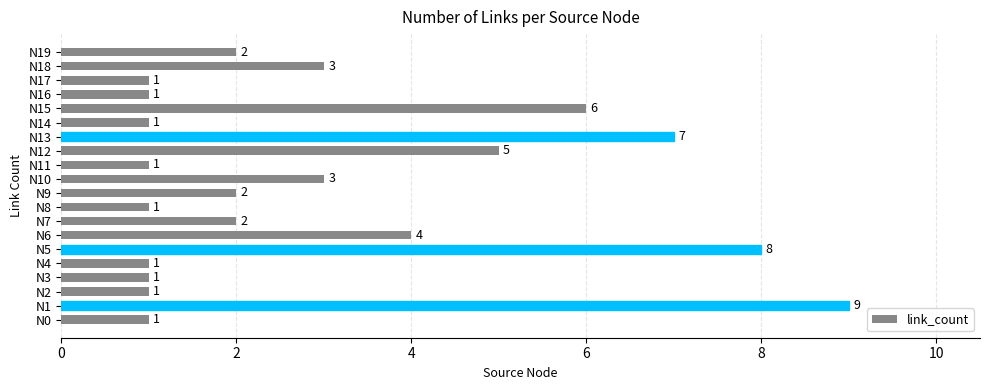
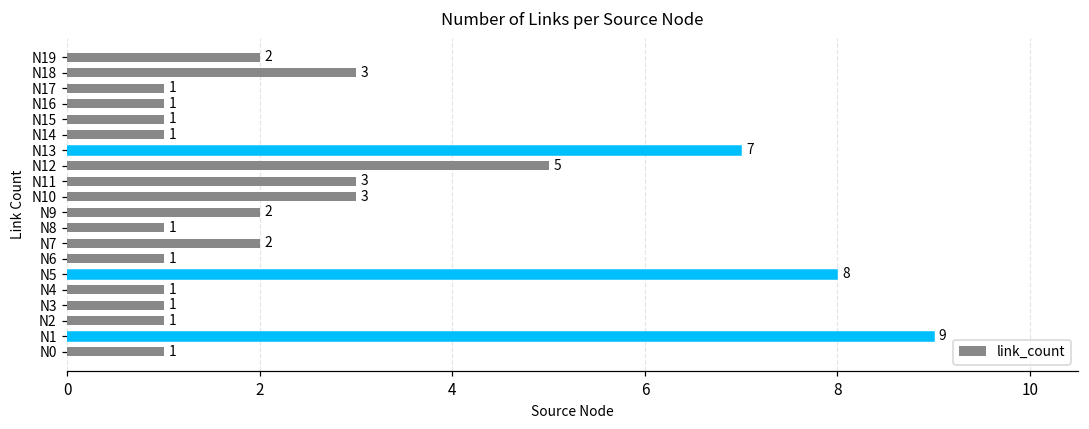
N15: 6 -> 1
N11: 1 -> 3
N6: 4 -> 1
